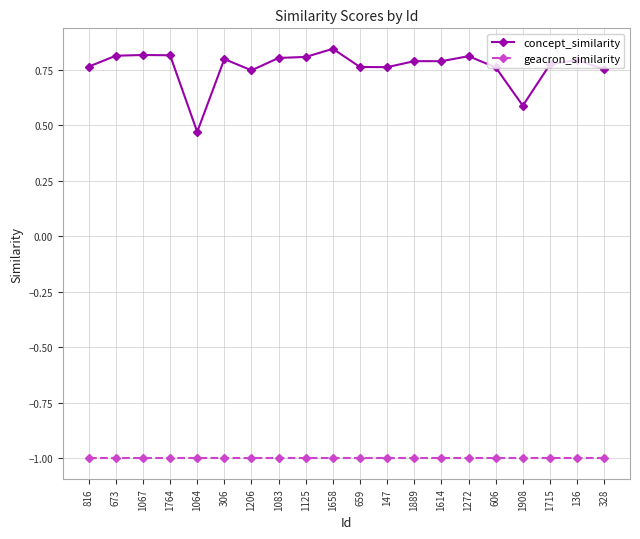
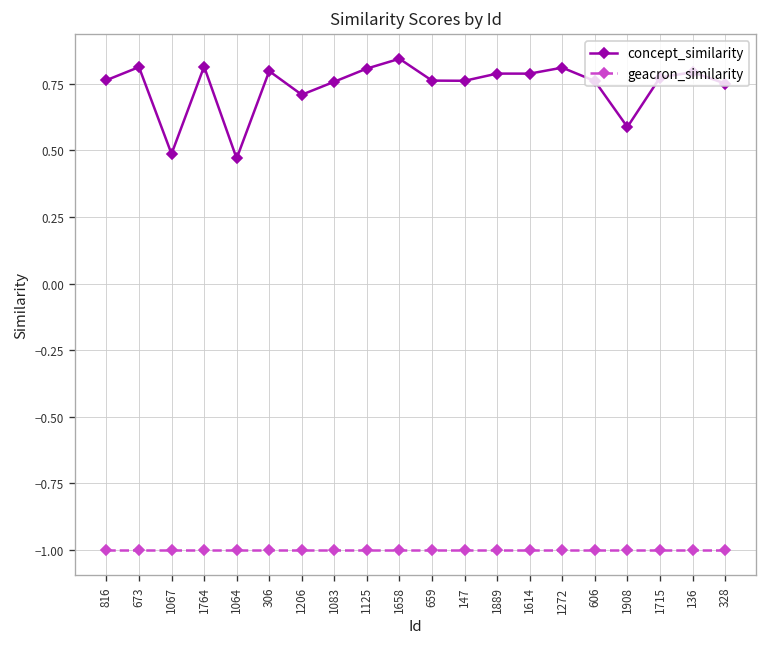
concept_similarity, 1067: 0.82 -> 0.49
concept_similarity, 1206: 0.75 -> 0.71
concept_similarity, 1083: 0.80 -> 0.76
